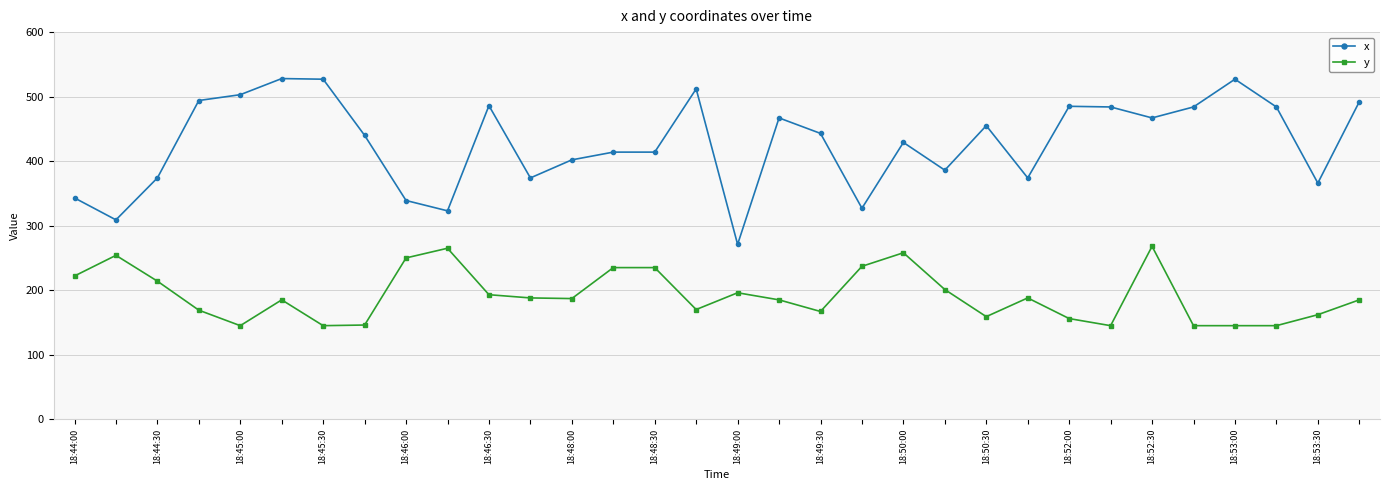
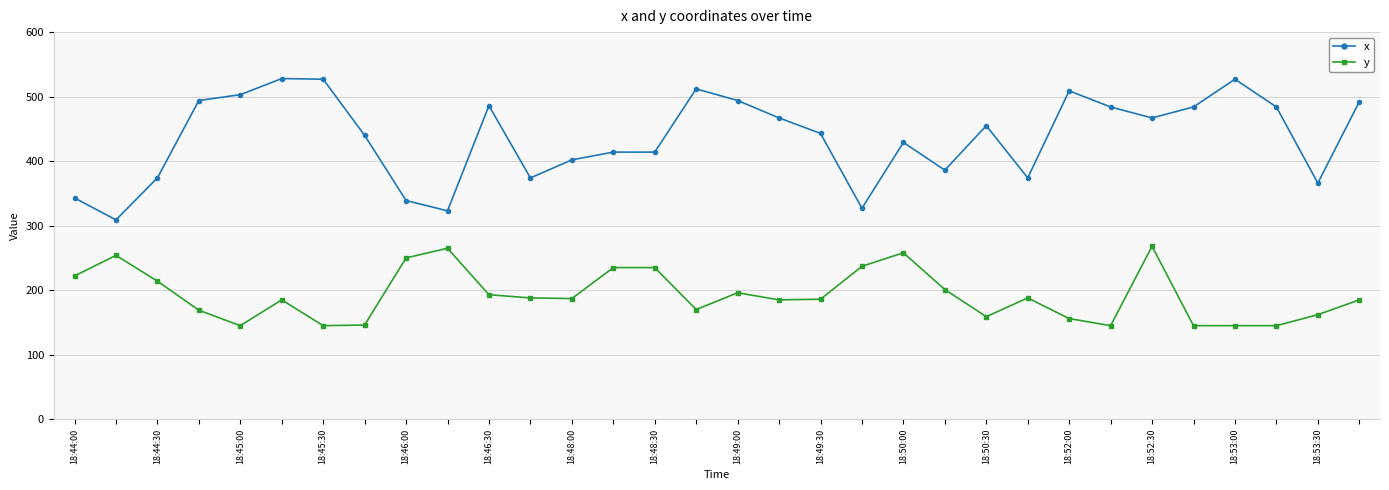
x, 18:49:00: 270 -> 490
y, 18:49:30: 170 -> 190
x, 18:52:00: 490 -> 510
